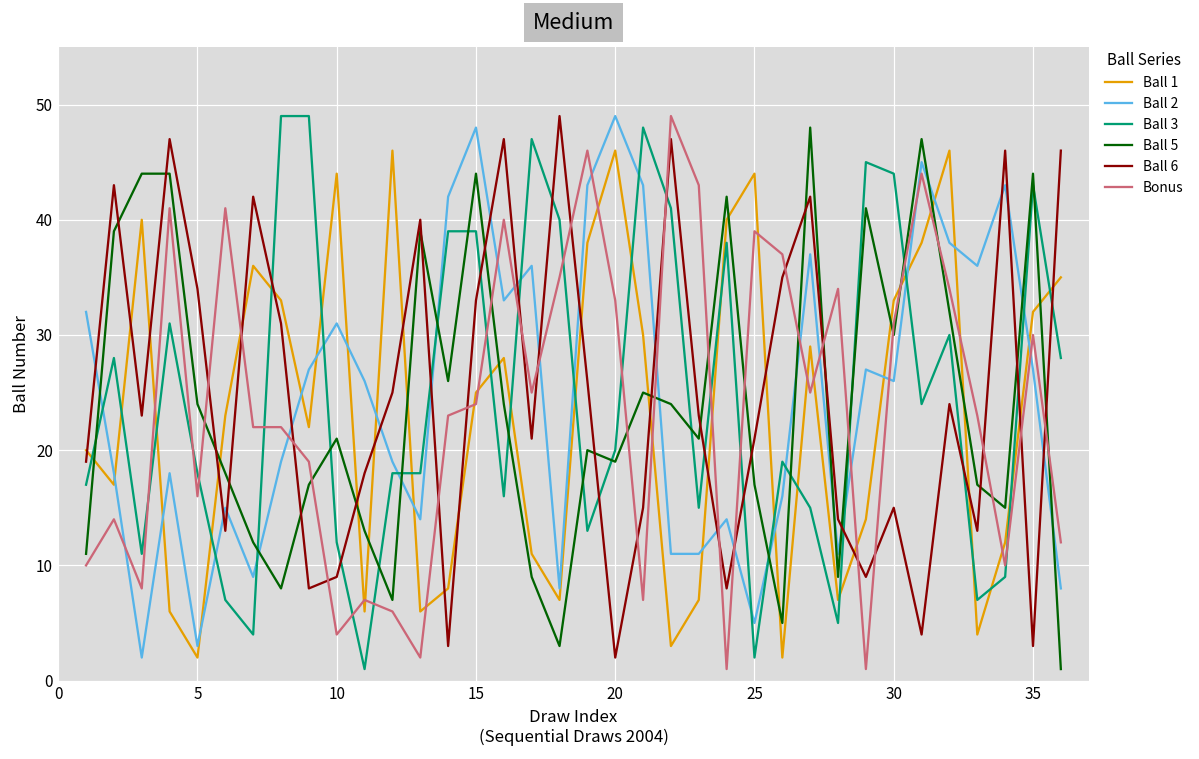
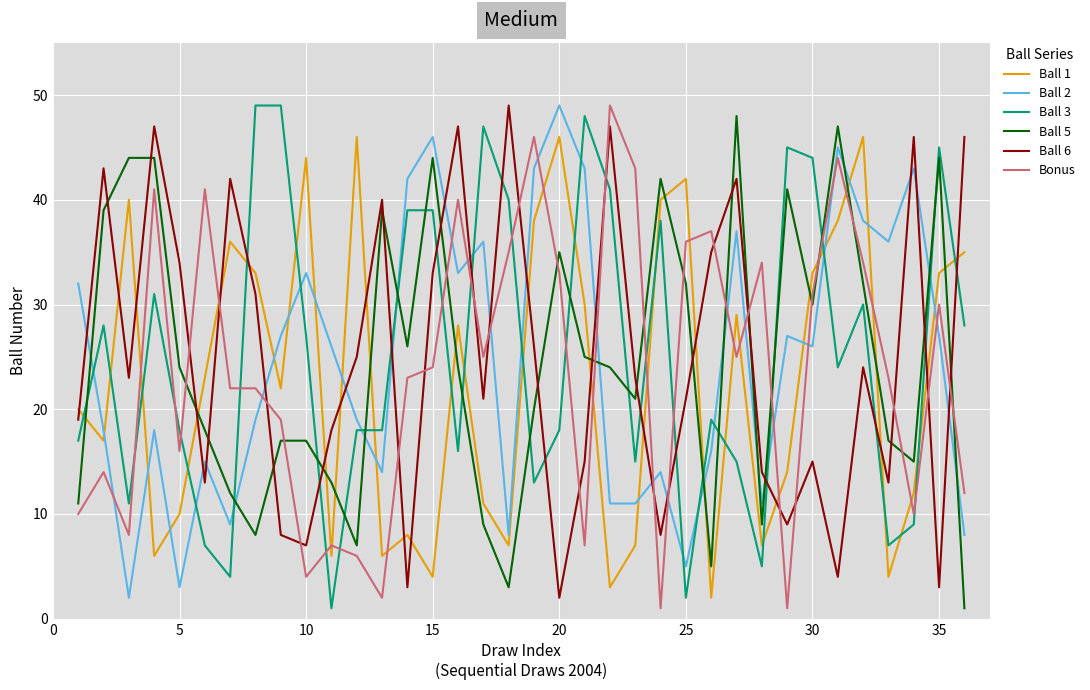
Ball 1, 5: 2 -> 10
Ball 2, 10: 31 -> 33
Ball 3, 10: 12 -> 27
Ball 5, 10: 21 -> 17
Ball 6, 10: 9 -> 7
Ball 1, 15: 25 -> 4
Ball 2, 15: 48 -> 46
Ball 3, 20: 20 -> 18
Ball 5, 20: 19 -> 35
Ball 1, 25: 44 -> 42
Ball 5, 25: 17 -> 32
Bonus, 25: 39 -> 36
Ball 1, 35: 32 -> 33
Ball 3, 35: 43 -> 45
